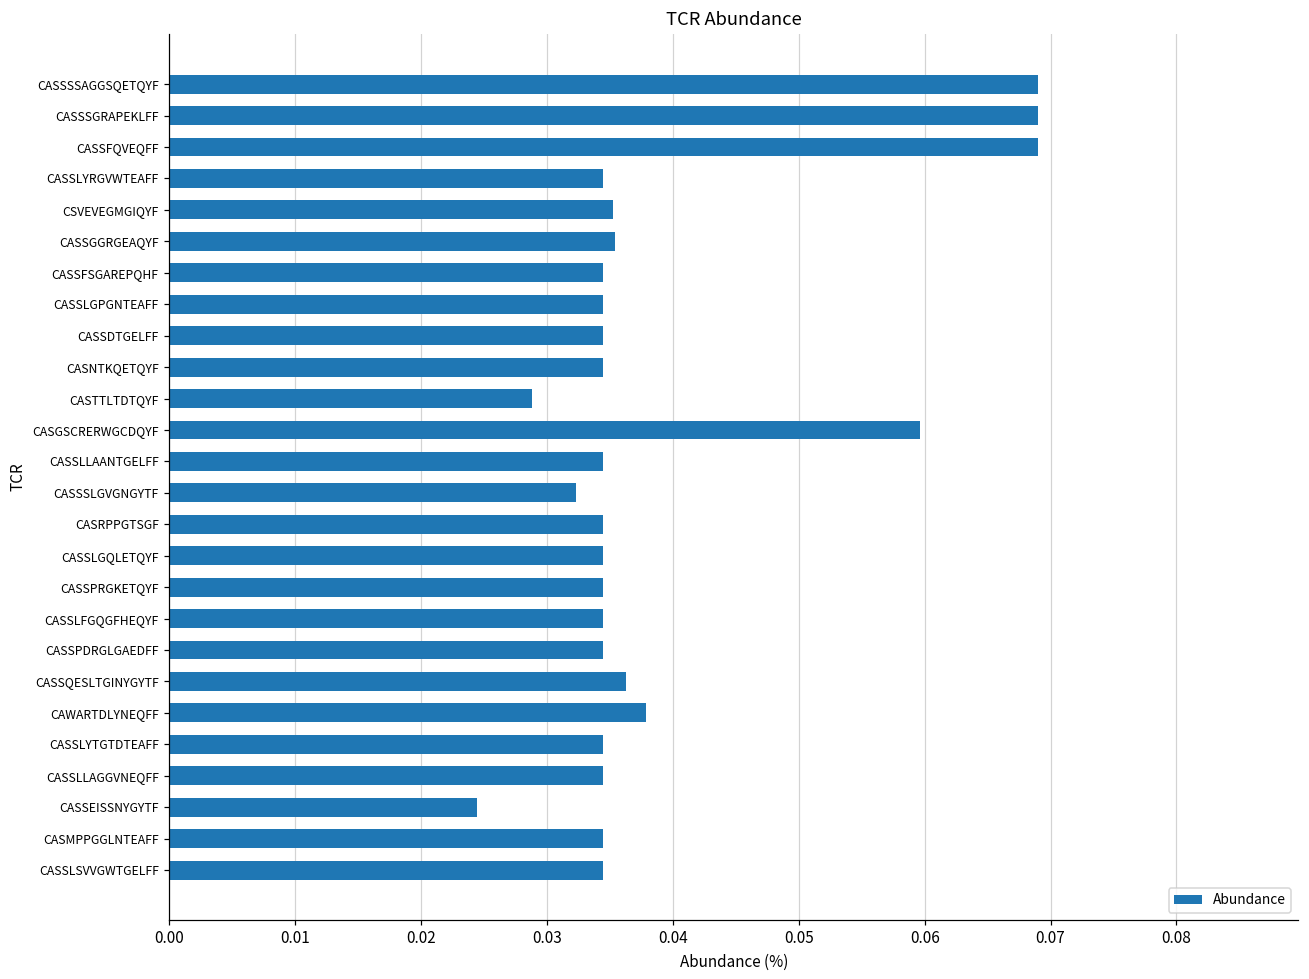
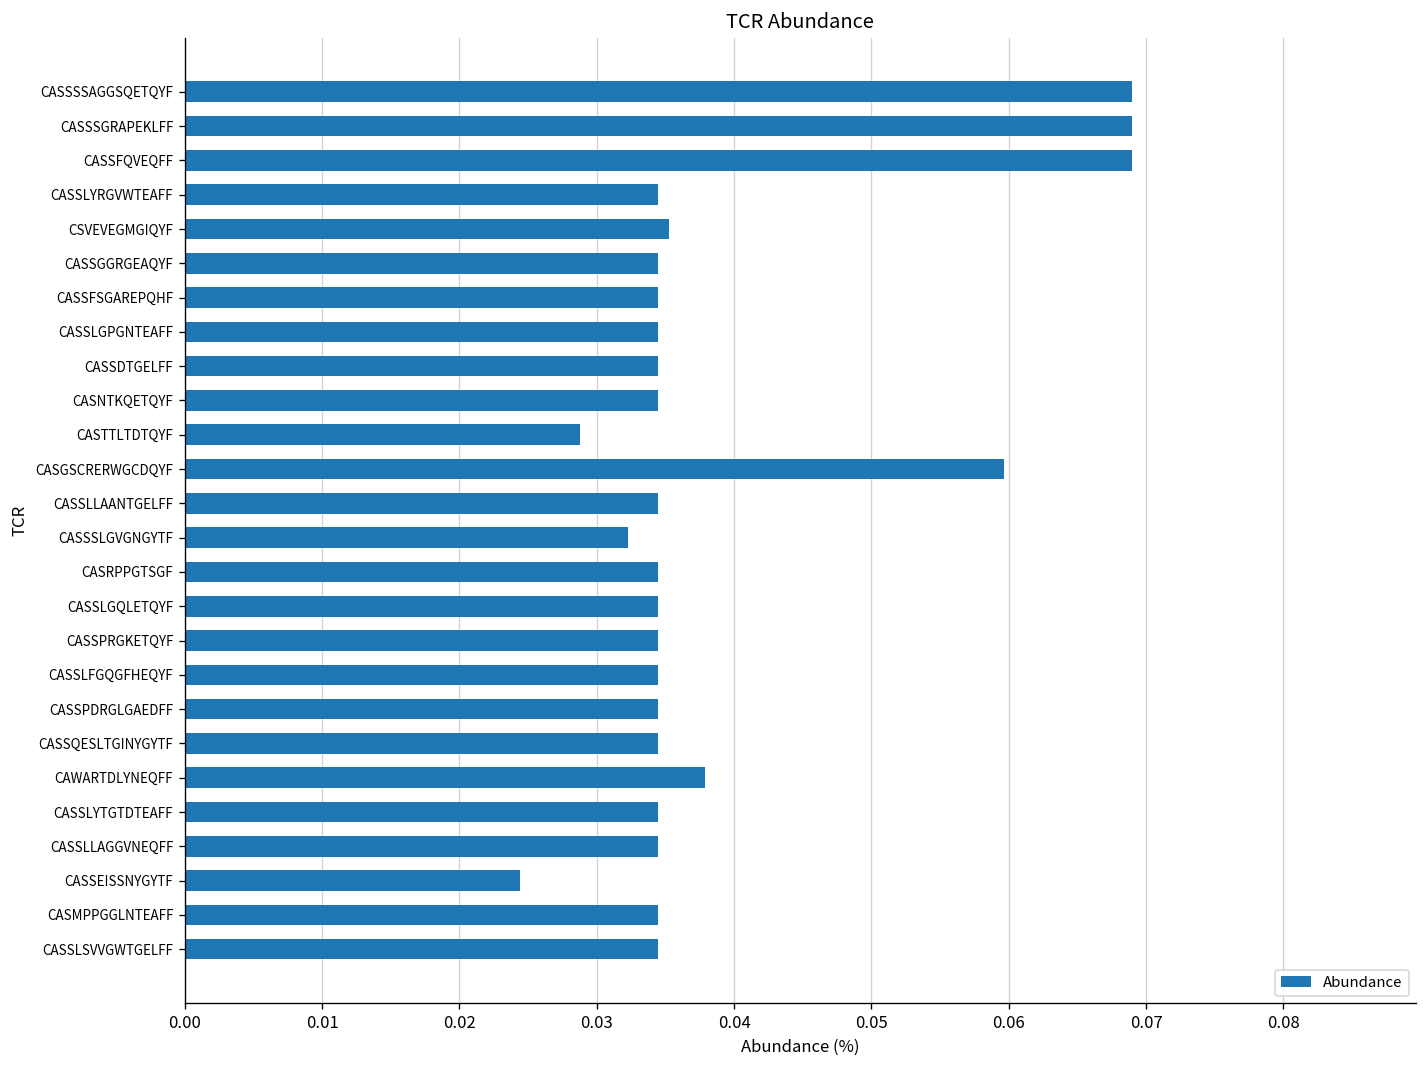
CASSGGRGEAQYF: 0.0354 -> 0.0345
CASSQESLTGINYGYTF: 0.0363 -> 0.0345
